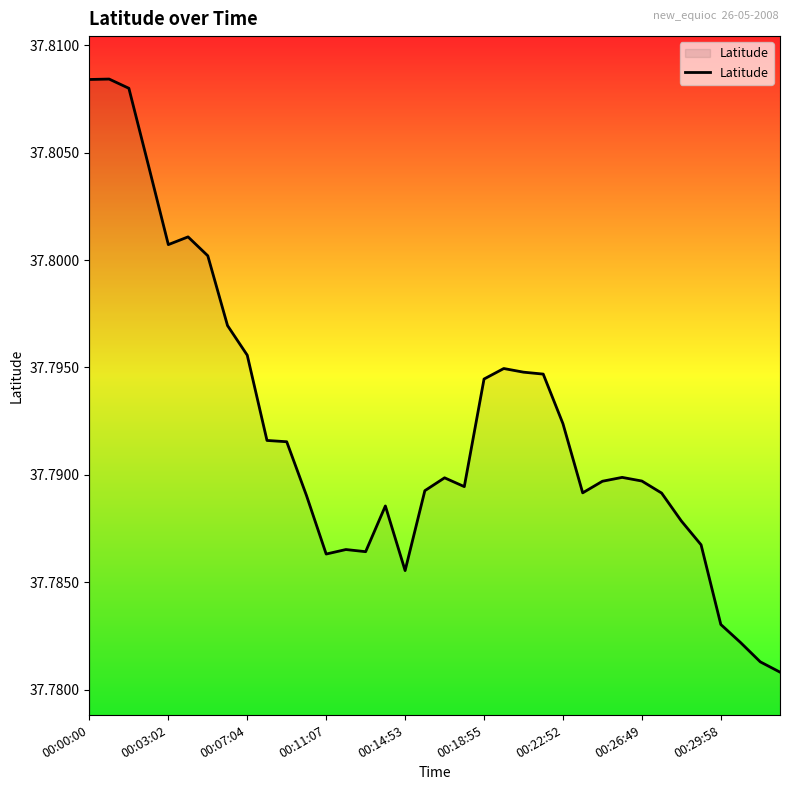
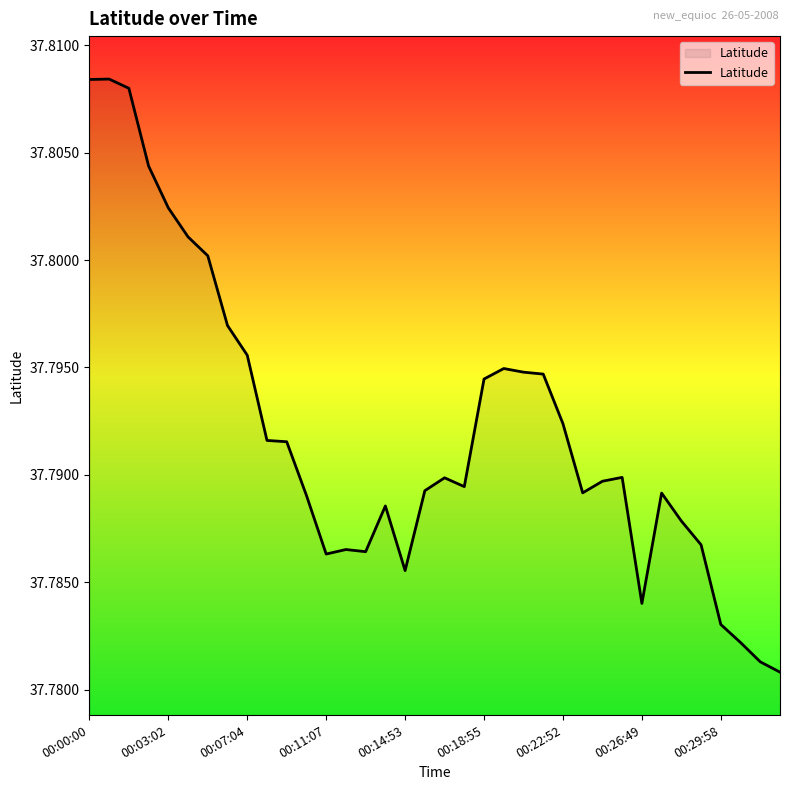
00:03:02: 37.8007 -> 37.8024
00:26:49: 37.7897 -> 37.7840
